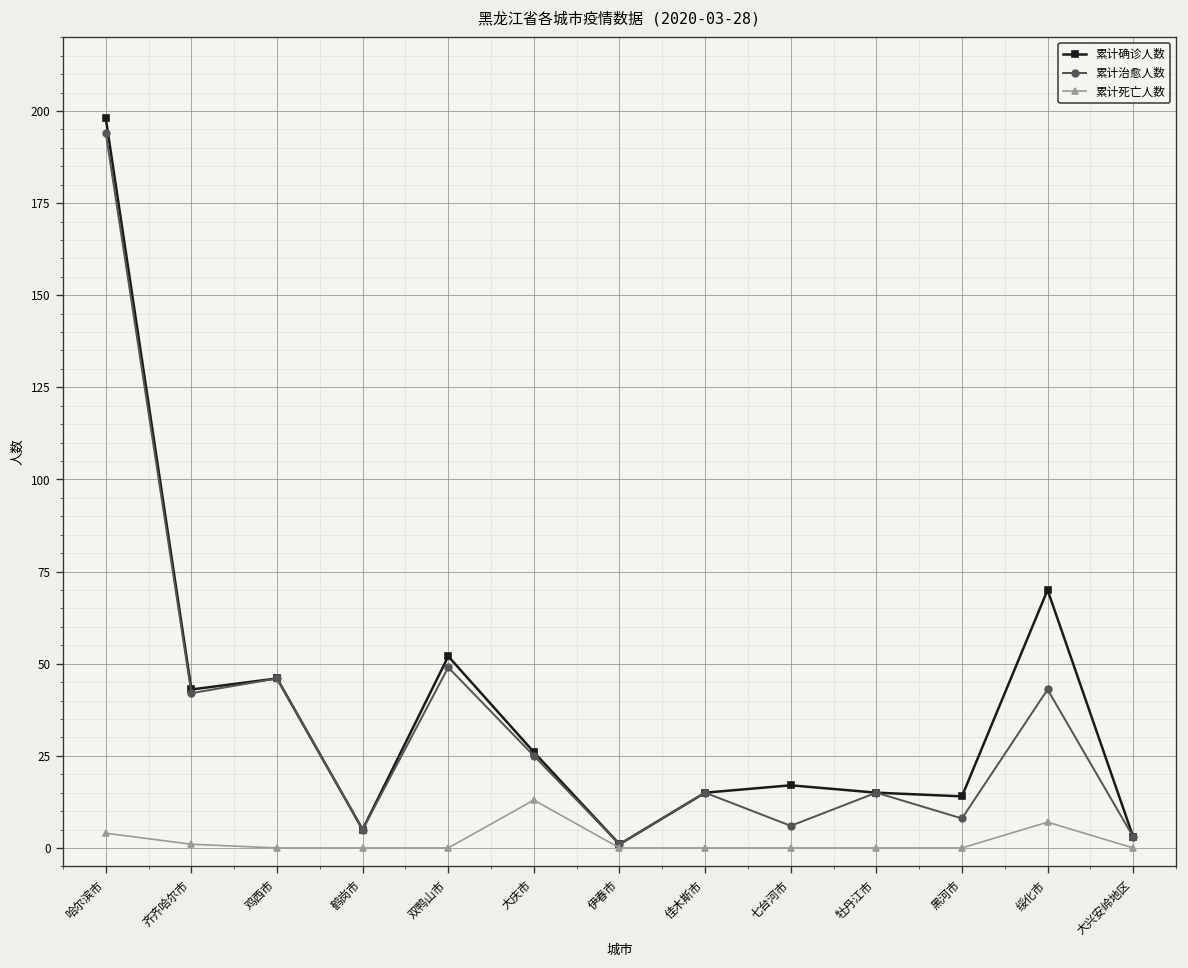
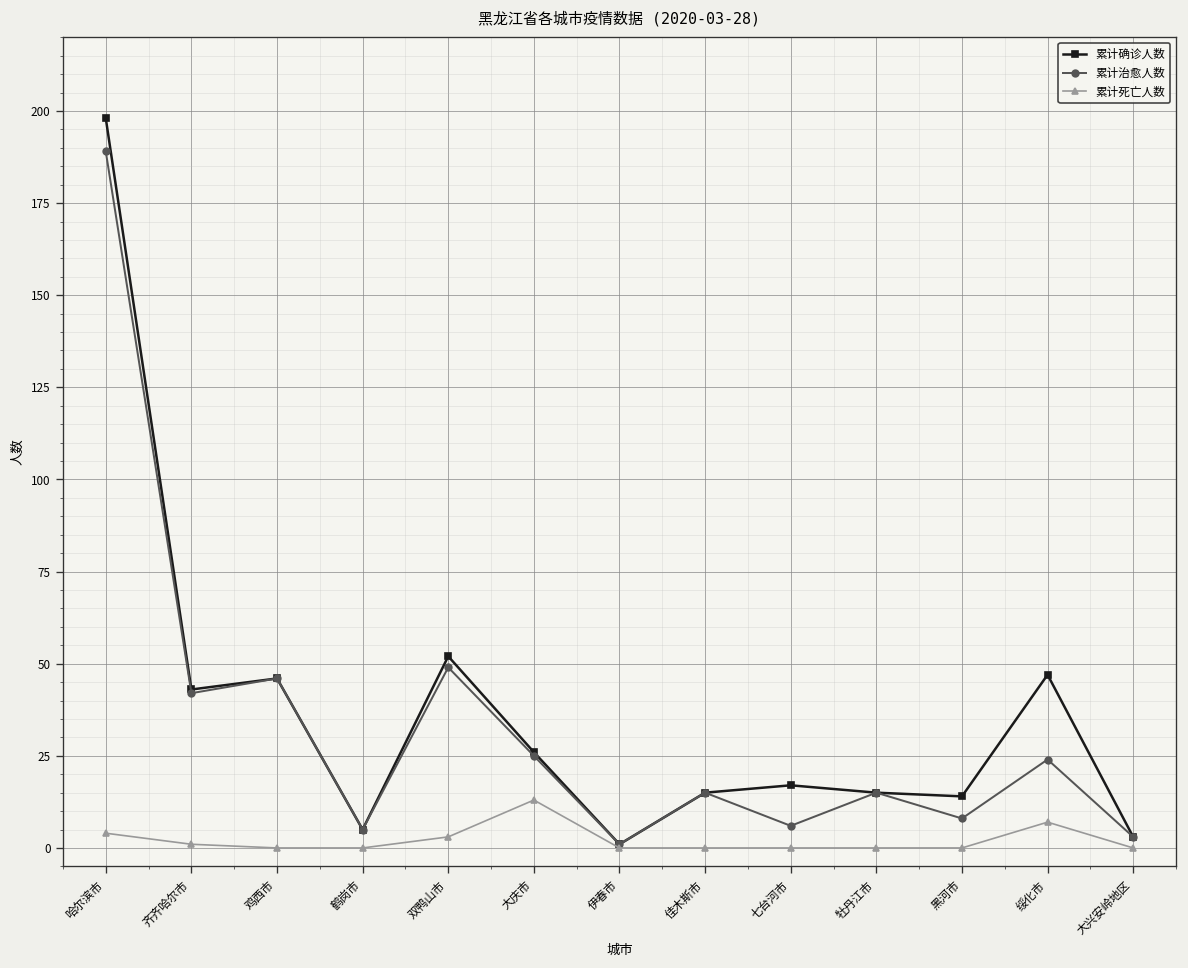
累计治愈人数, 哈尔滨市: 194 -> 189
累计死亡人数, 双鸭山市: 0 -> 3
累计确诊人数, 绥化市: 70 -> 47
累计治愈人数, 绥化市: 43 -> 24
